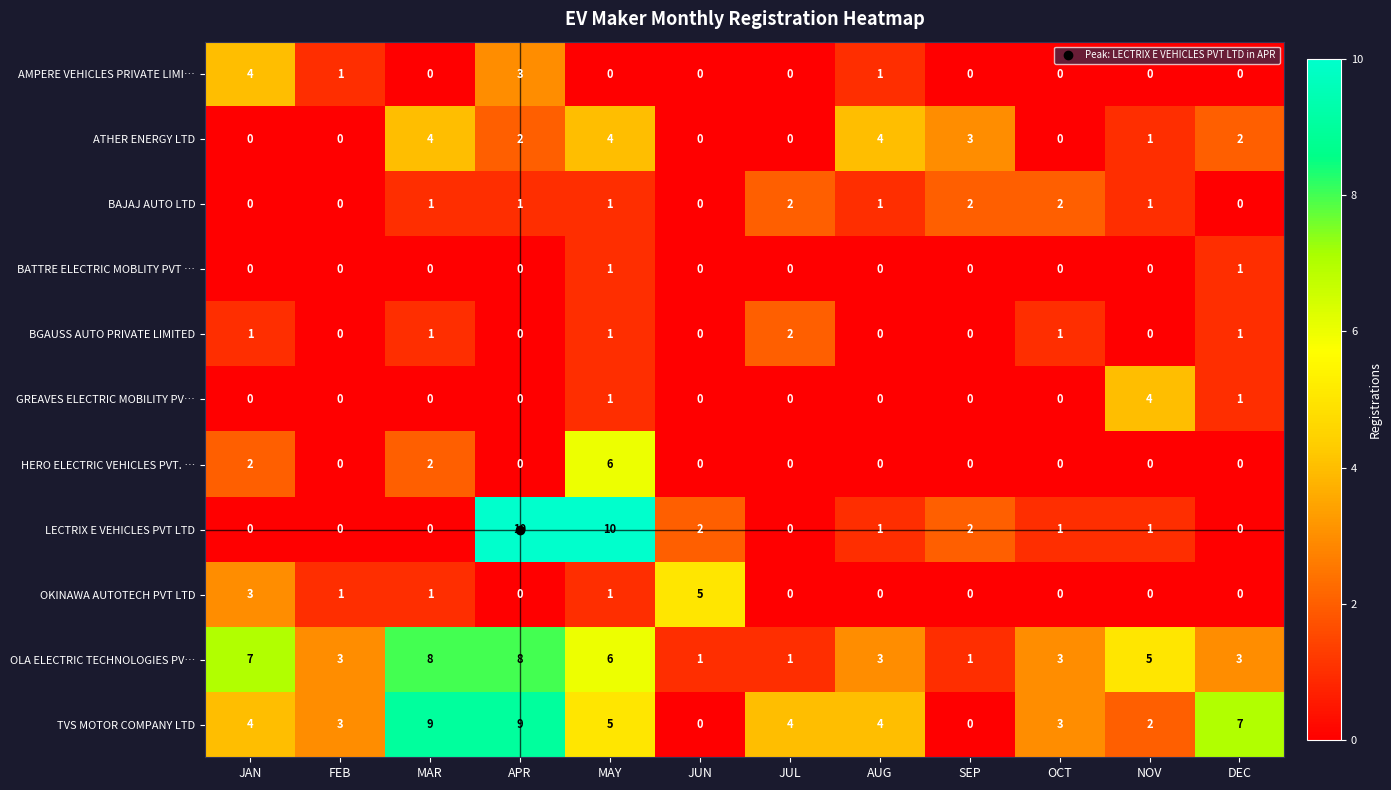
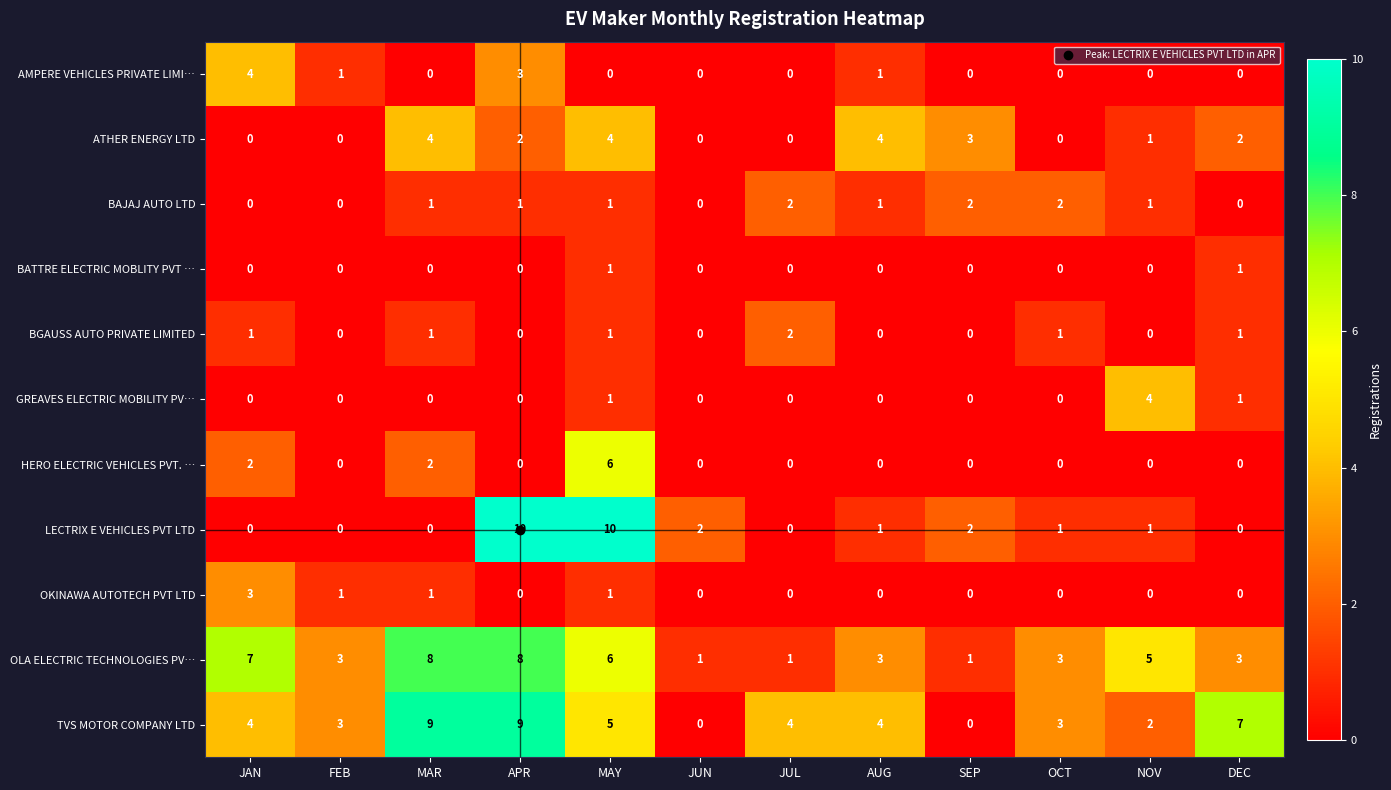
OKINAWA AUTOTECH PVT LTD, JUN: 5 -> 0
